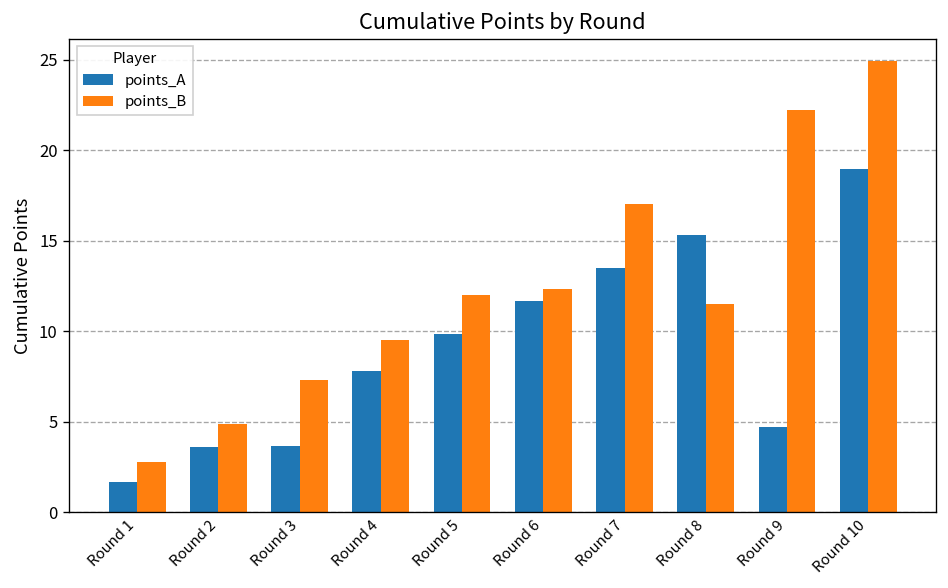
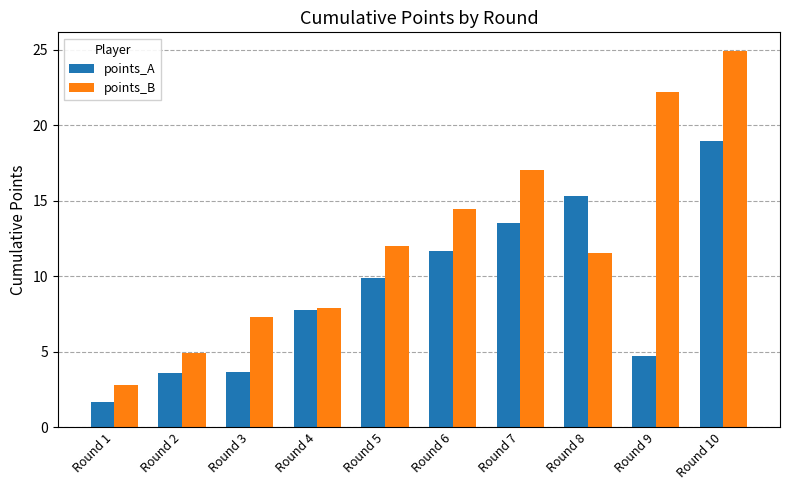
points_B, Round 4: 9.5 -> 7.9
points_B, Round 6: 12.3 -> 14.4
